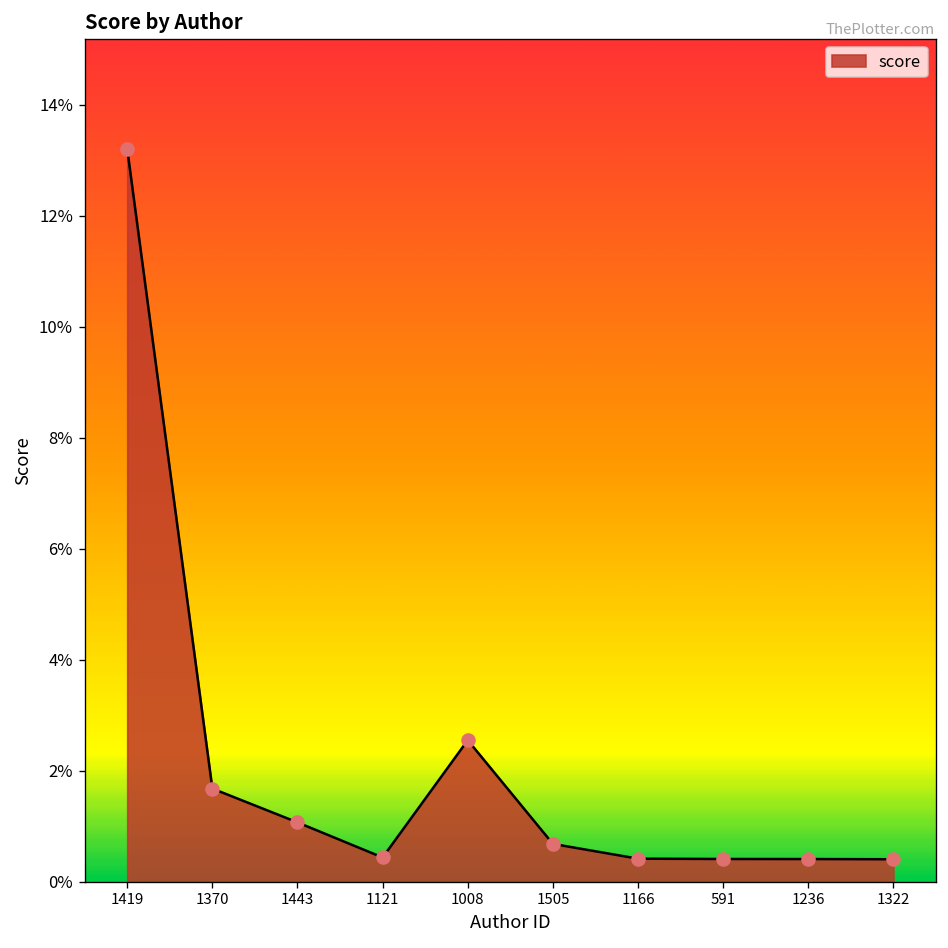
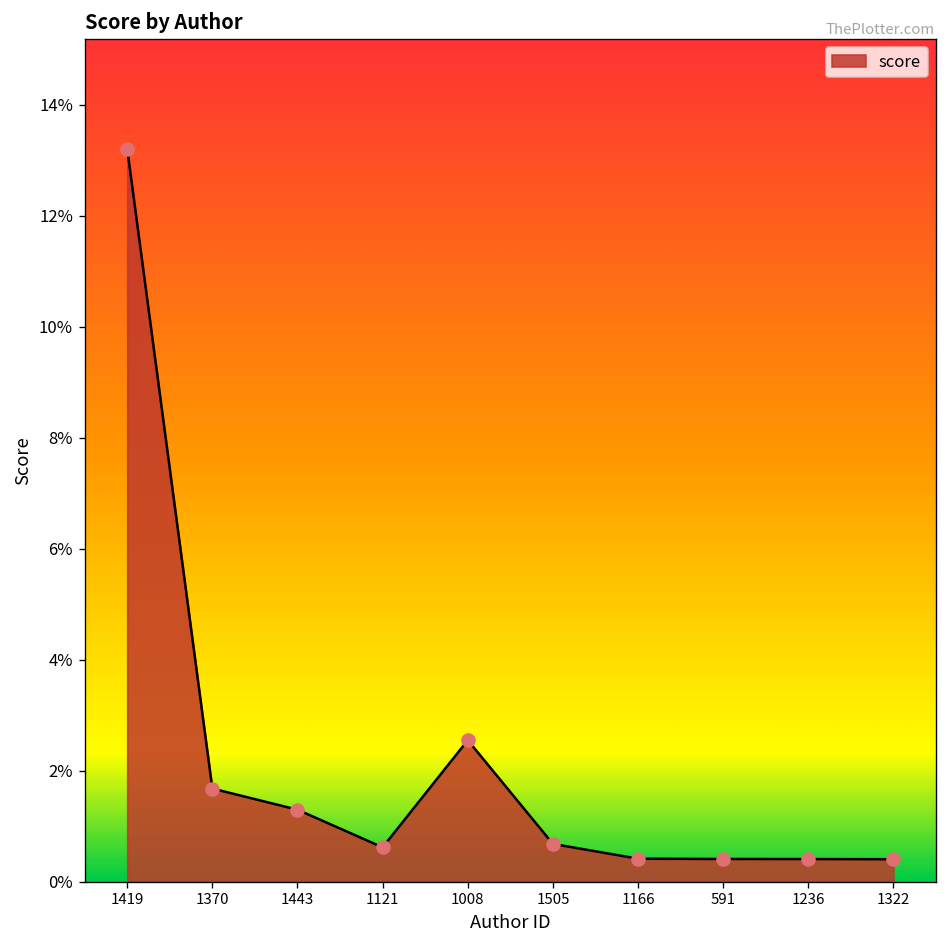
1443: 1.1% -> 1.3%
1121: 0.4% -> 0.6%
